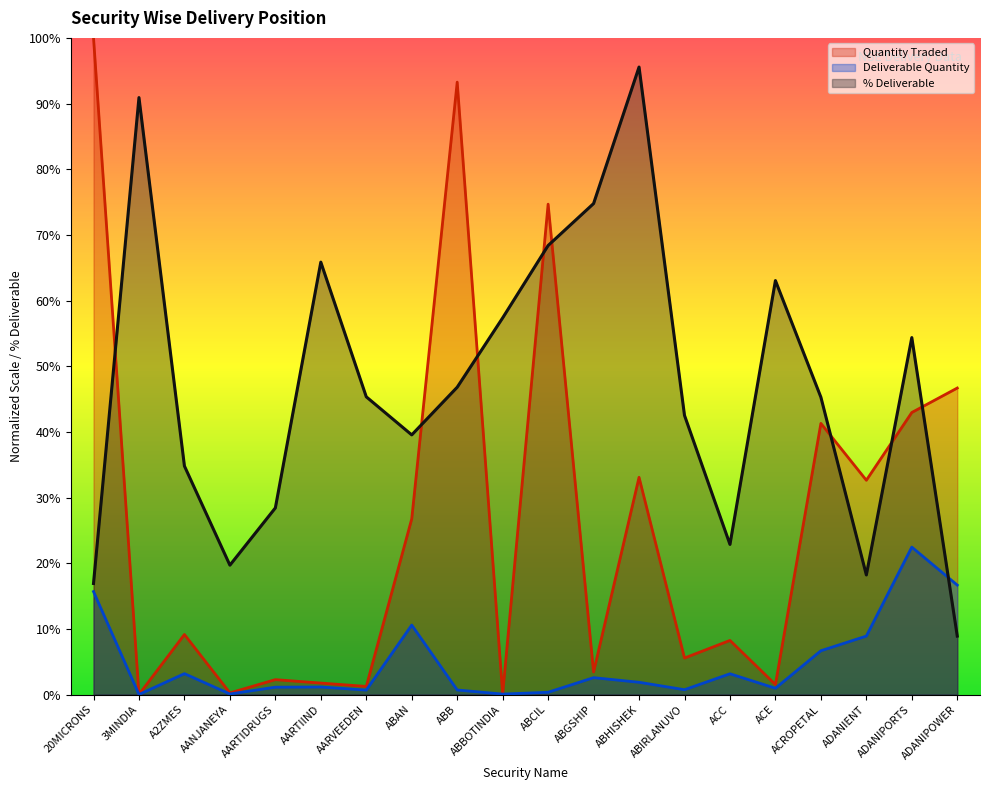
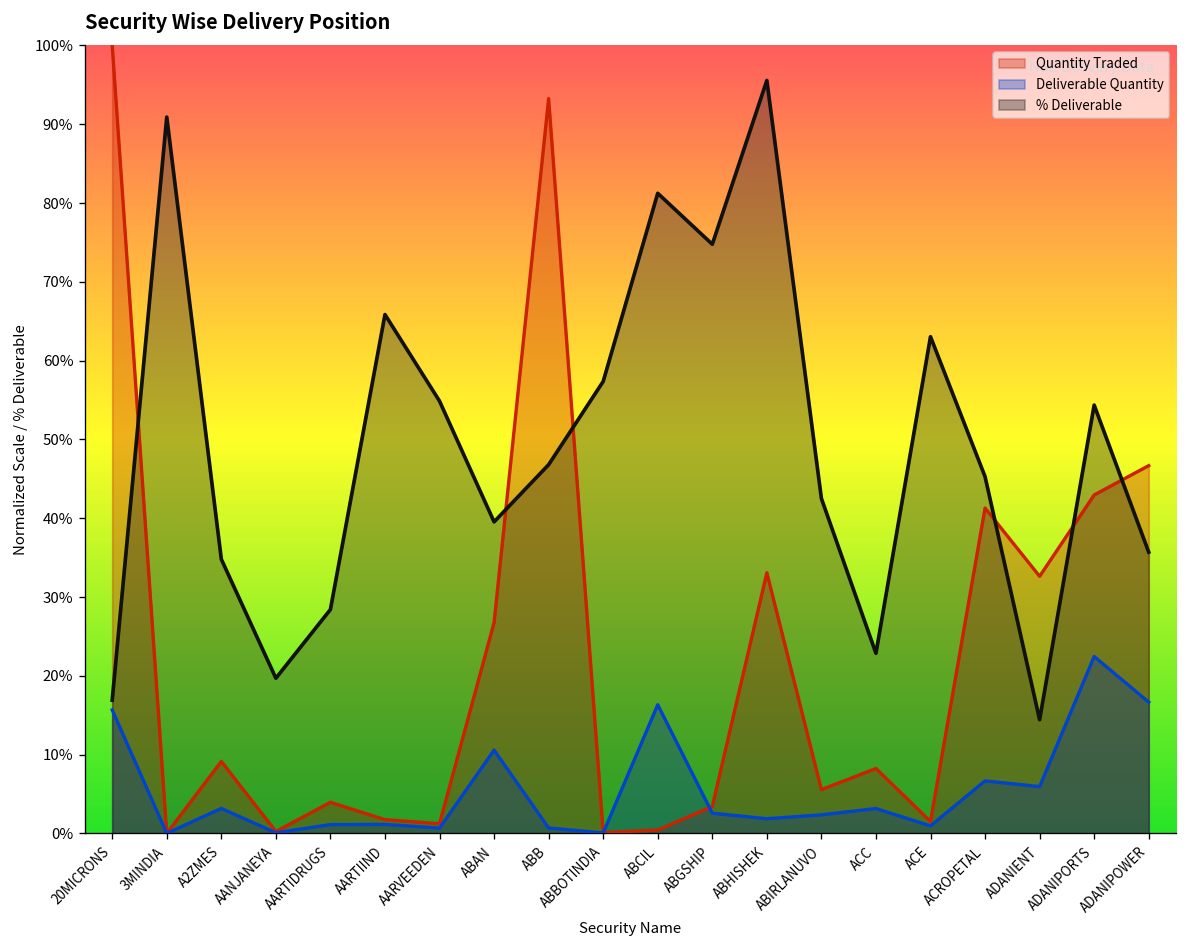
Quantity Traded, AARTIDRUGS: 2% -> 4%
% Deliverable, AARVEEDEN: 45% -> 55%
Quantity Traded, ABCIL: 75% -> 0%
Deliverable Quantity, ABCIL: 0% -> 16%
% Deliverable, ABCIL: 68% -> 81%
Deliverable Quantity, ABIRLANUVO: 1% -> 2%
Deliverable Quantity, ADANIENT: 9% -> 6%
% Deliverable, ADANIENT: 18% -> 14%
% Deliverable, ADANIPOWER: 9% -> 36%
